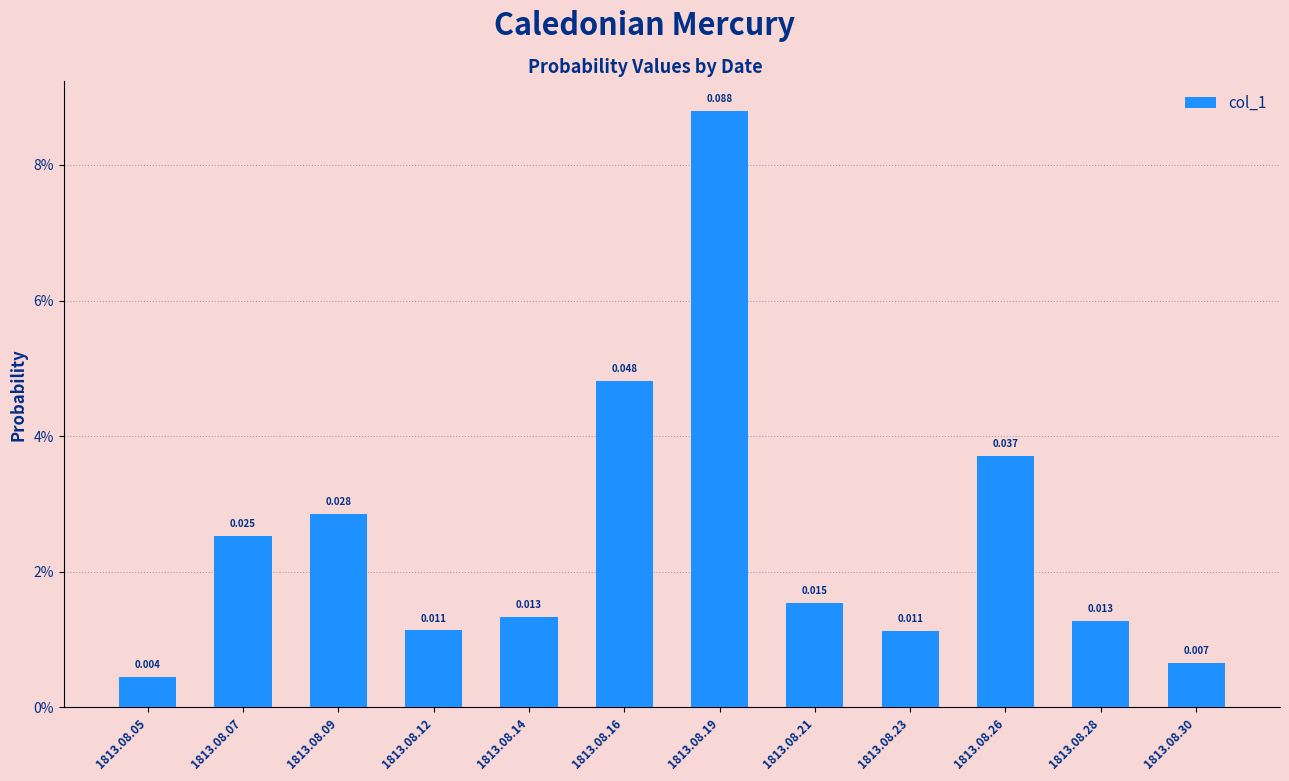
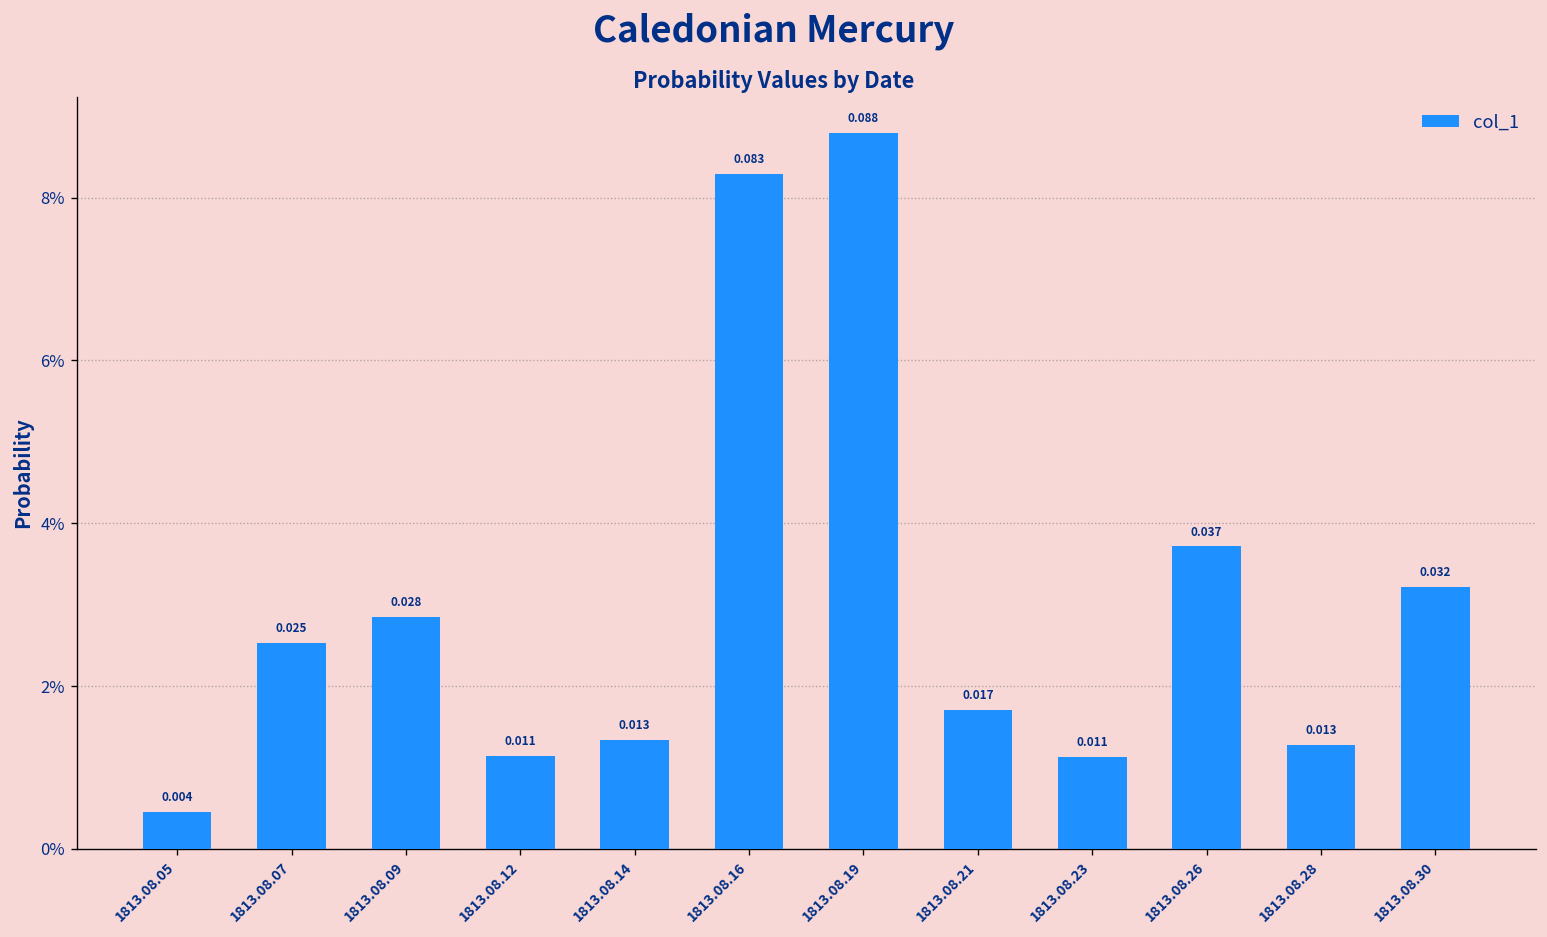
1813.08.16: 0.048 -> 0.083
1813.08.21: 0.015 -> 0.017
1813.08.30: 0.007 -> 0.032
